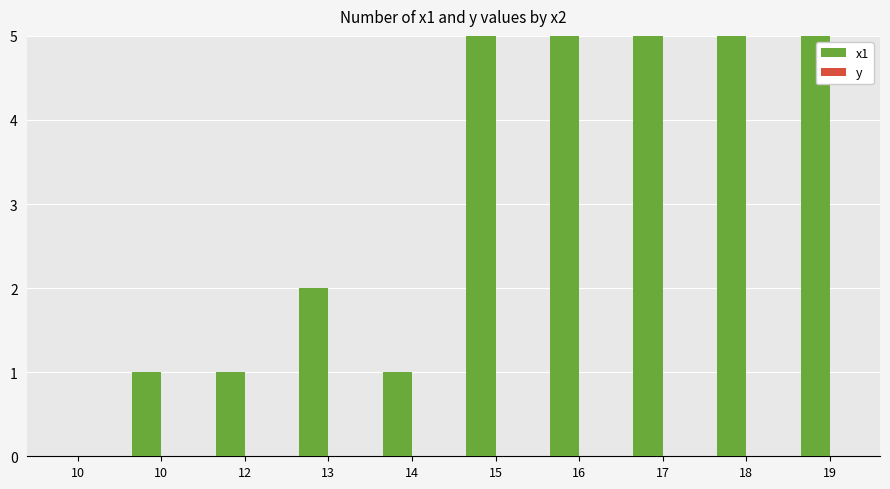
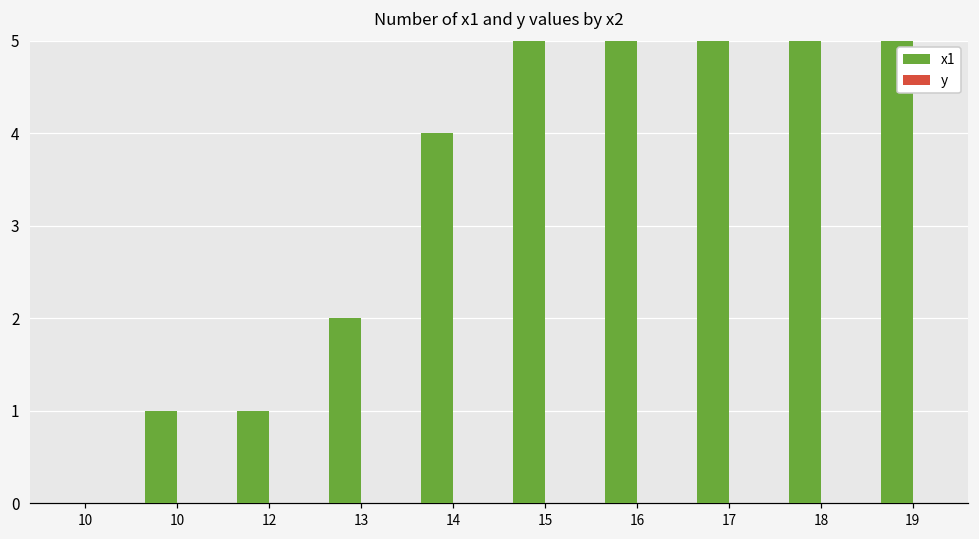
x1, 14: 1 -> 4
